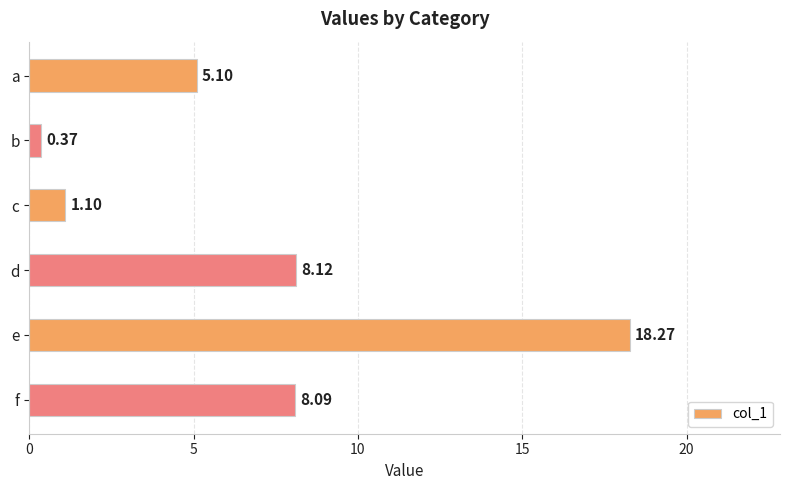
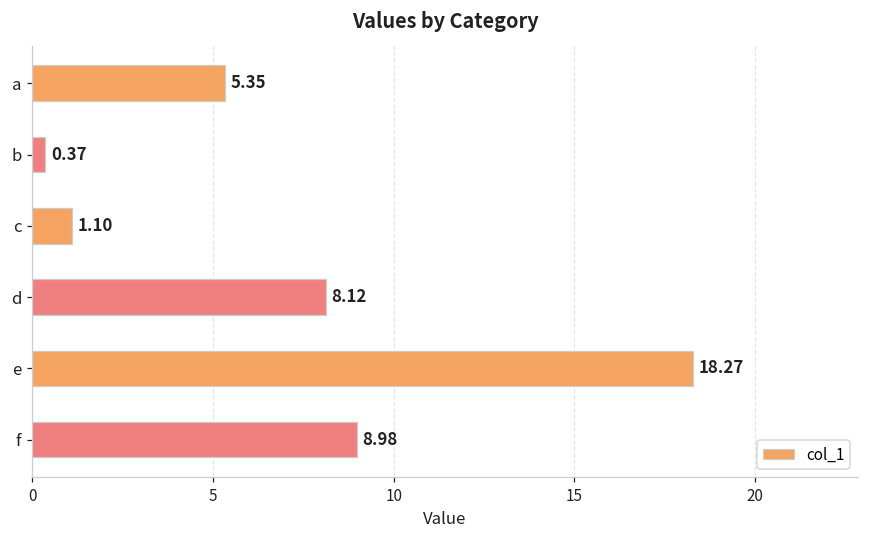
a: 5.10 -> 5.35
f: 8.09 -> 8.98
